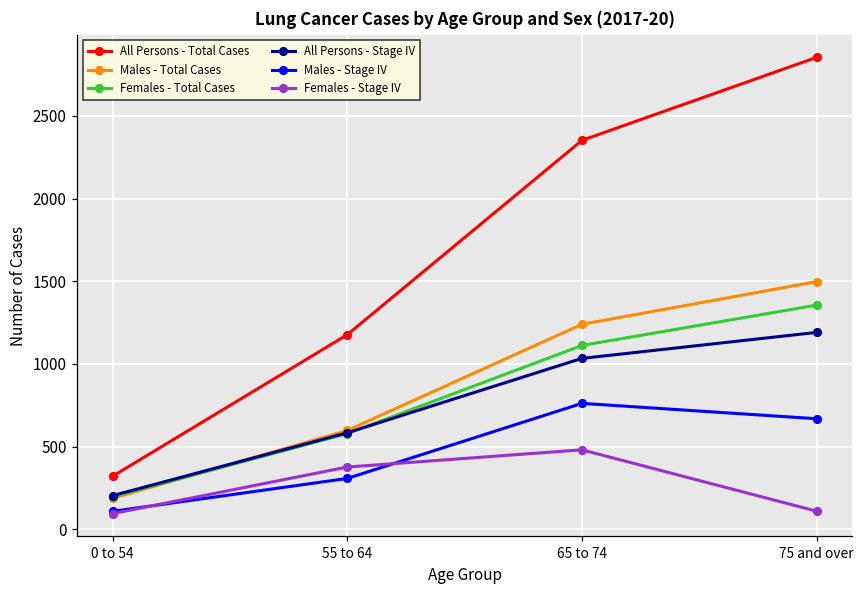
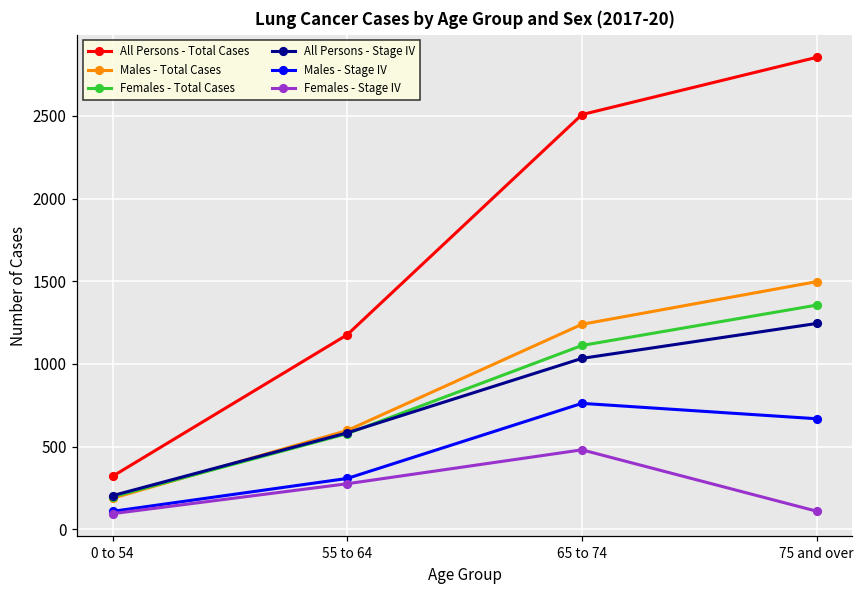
Females - Stage IV, 55 to 64: 380 -> 280
All Persons - Total Cases, 65 to 74: 2350 -> 2510
All Persons - Stage IV, 75 and over: 1190 -> 1250
